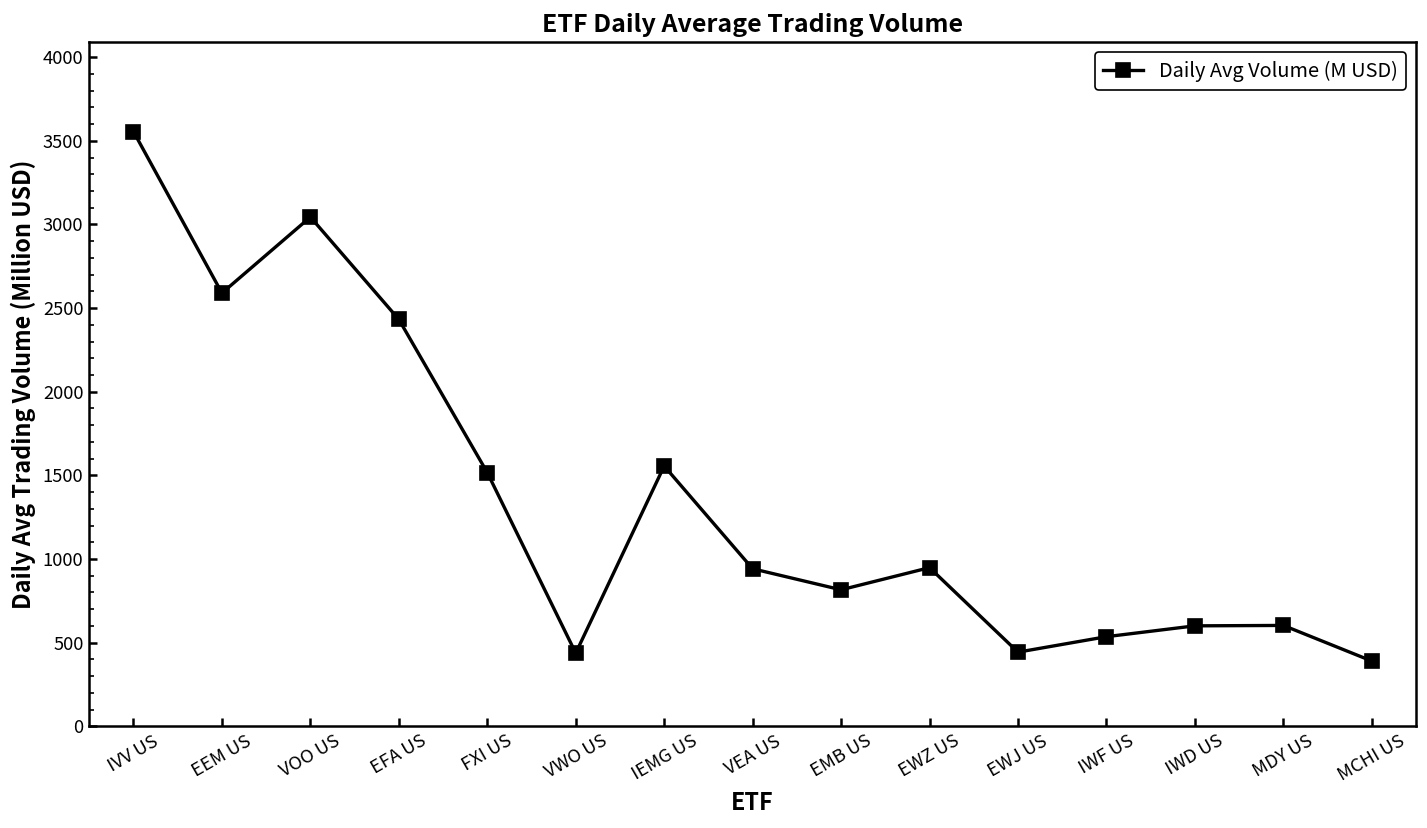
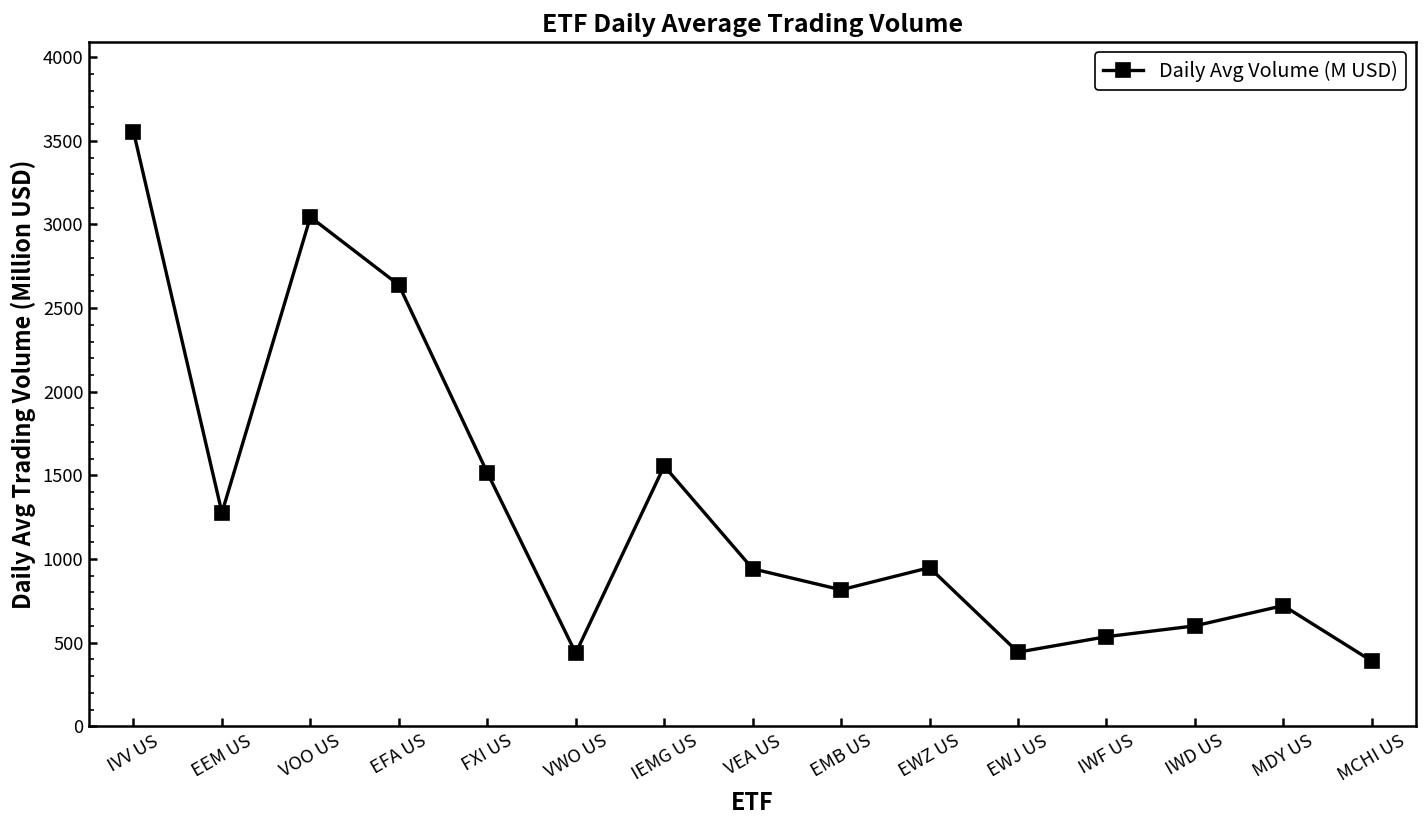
EEM US: 2590 -> 1280
EFA US: 2430 -> 2640
MDY US: 600 -> 720
